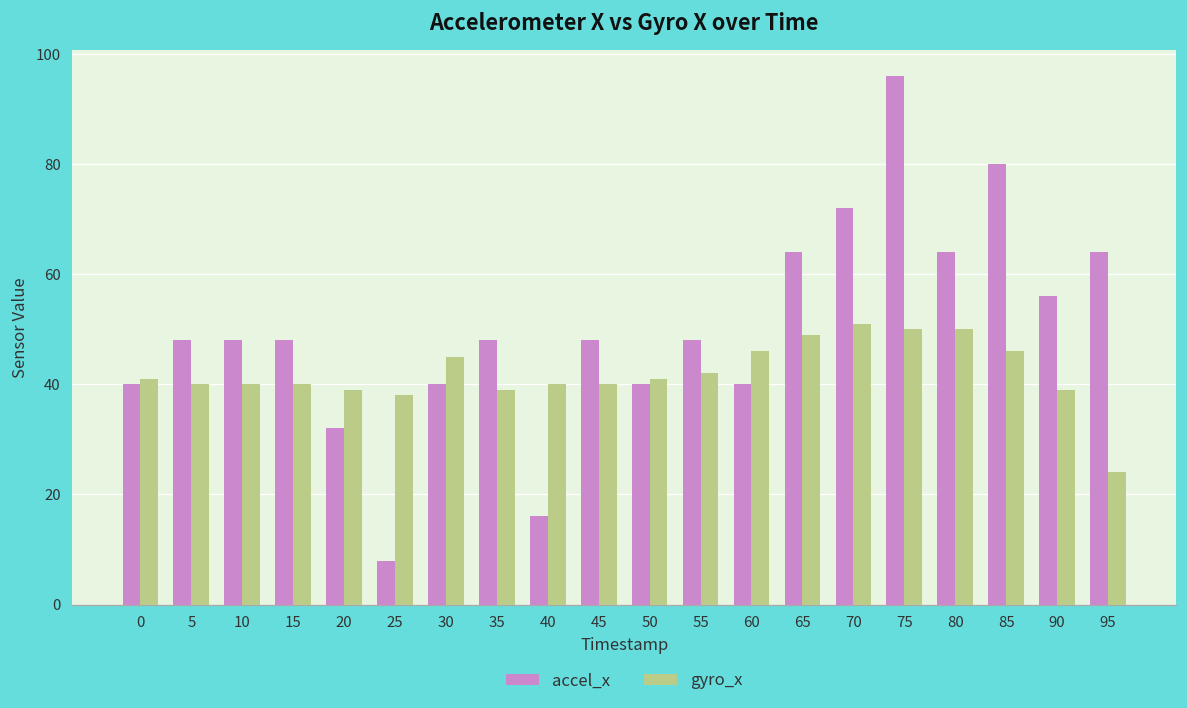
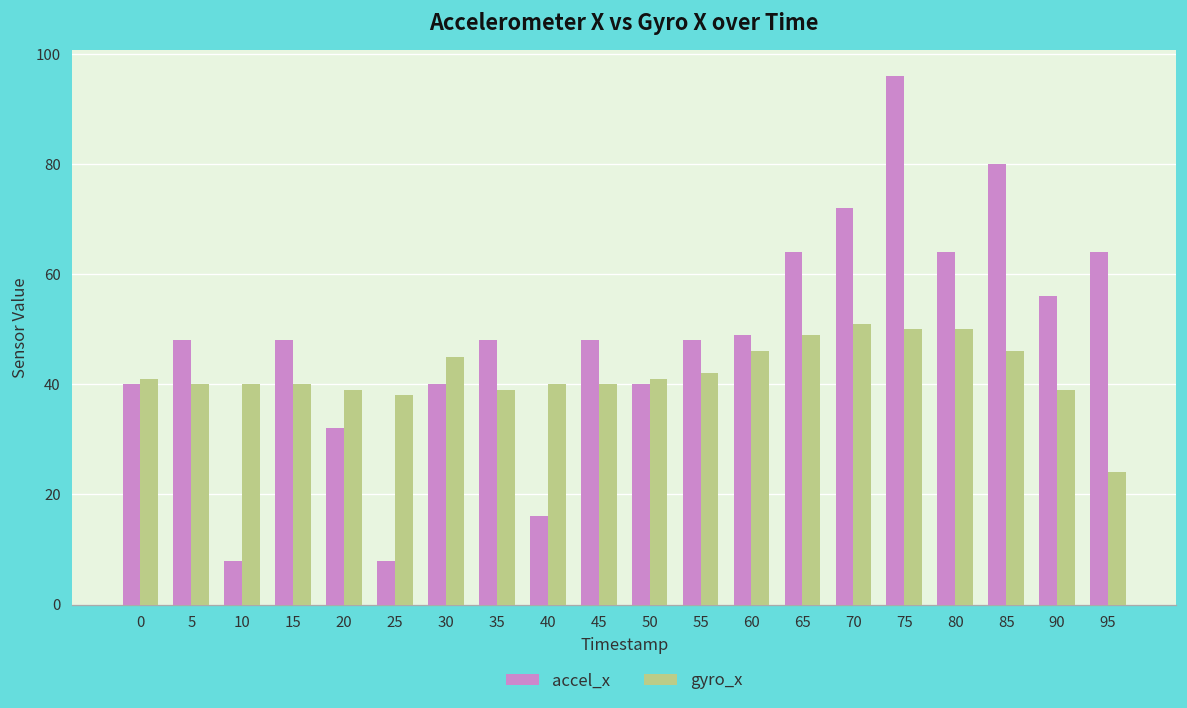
accel_x, 10: 48 -> 8
accel_x, 60: 40 -> 49
